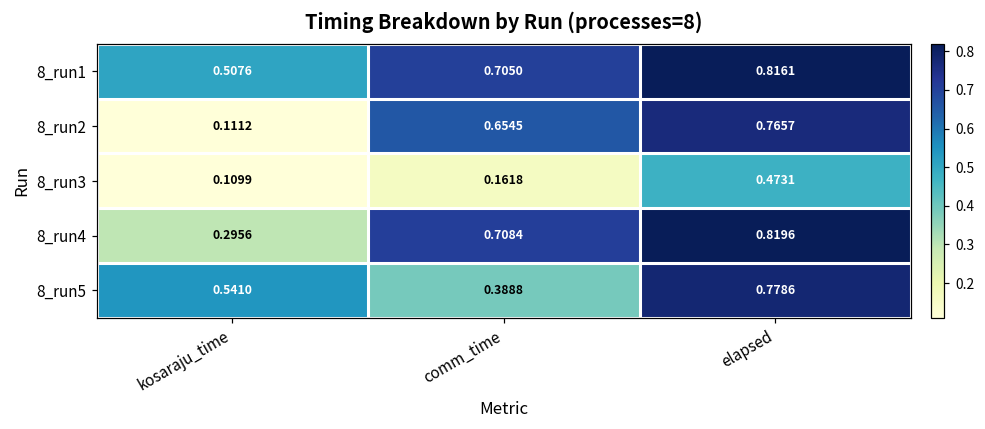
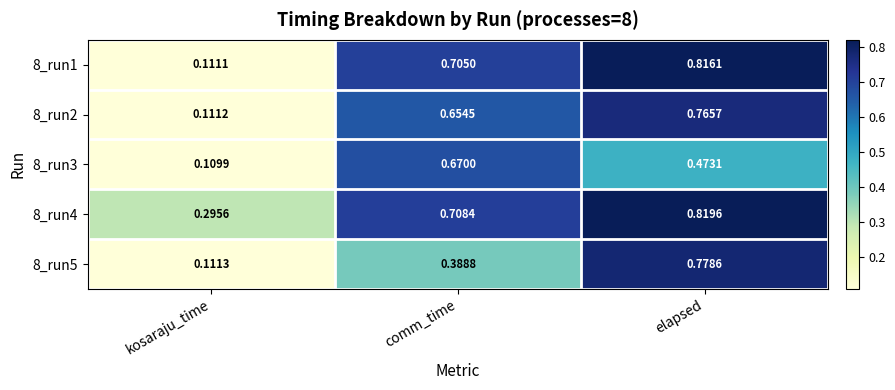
8_run1, kosaraju_time: 0.5076 -> 0.1111
8_run3, comm_time: 0.1618 -> 0.6700
8_run5, kosaraju_time: 0.5410 -> 0.1113
